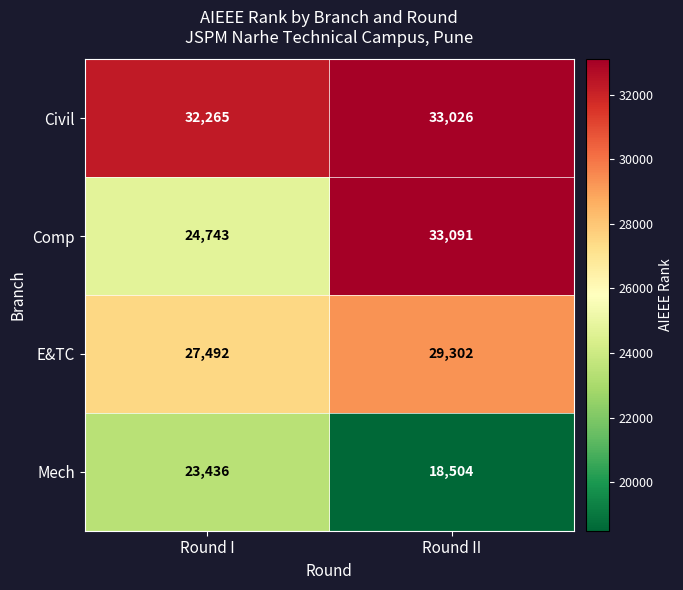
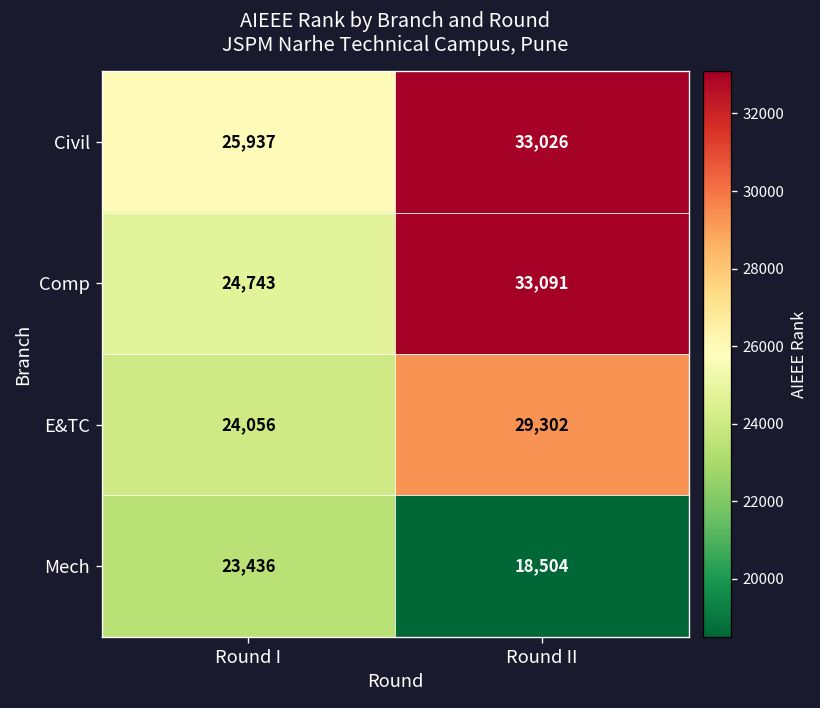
Civil, Round I: 32,265 -> 25,937
E&TC, Round I: 27,492 -> 24,056
